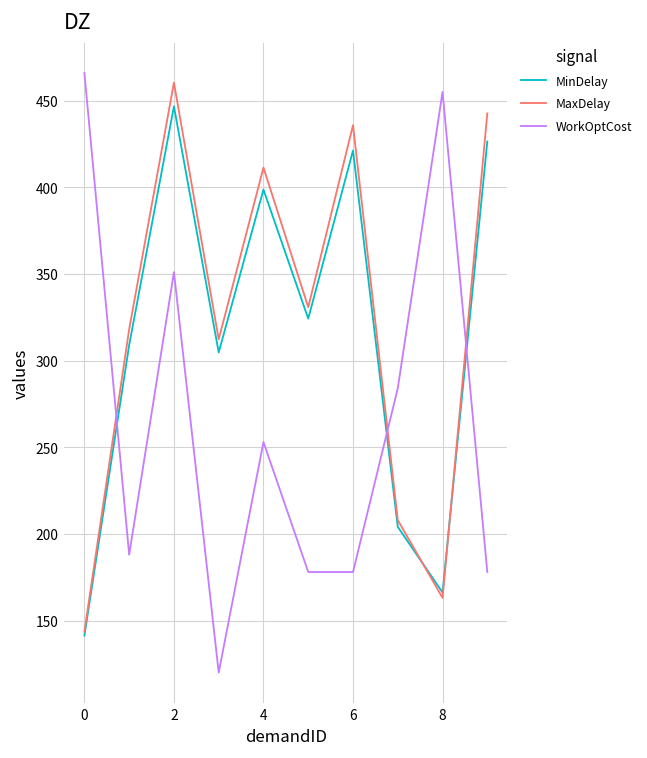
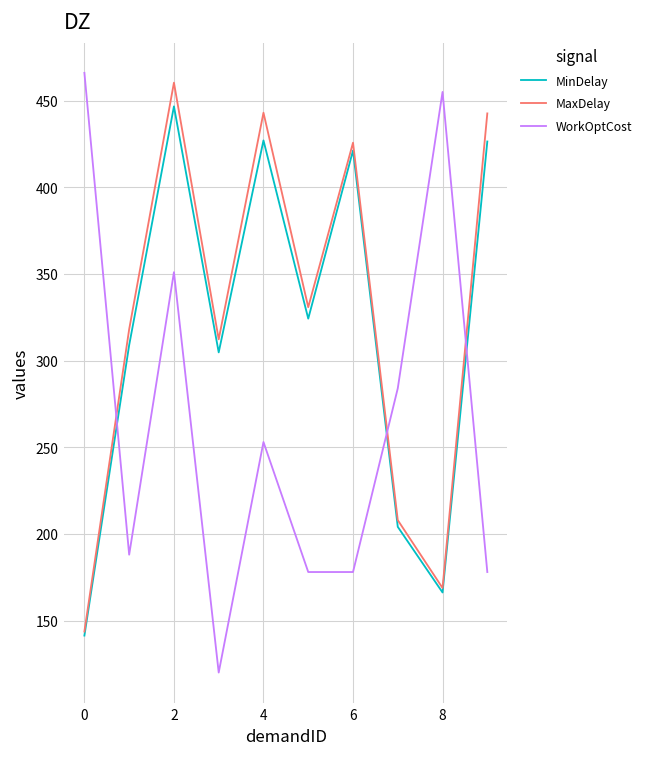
MinDelay, 4: 399 -> 427
MaxDelay, 4: 411 -> 443
MaxDelay, 6: 436 -> 426
MaxDelay, 8: 163 -> 169
